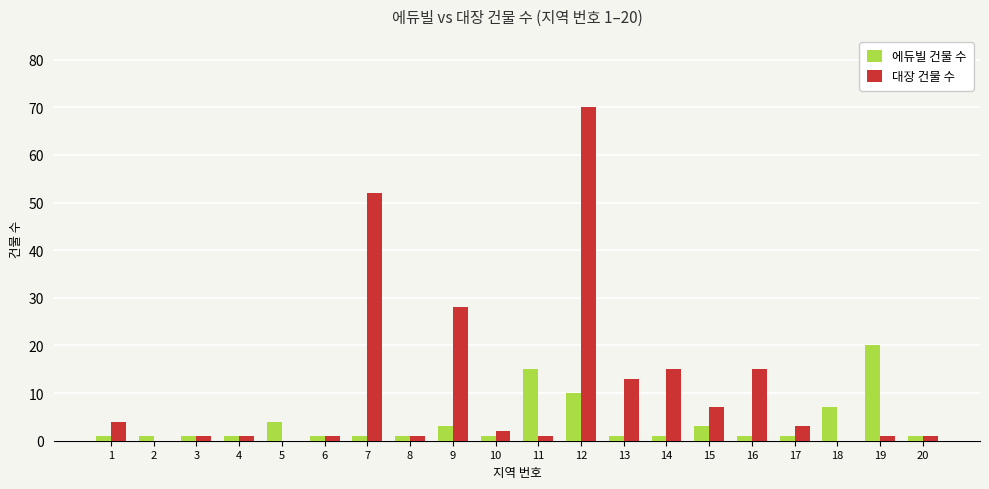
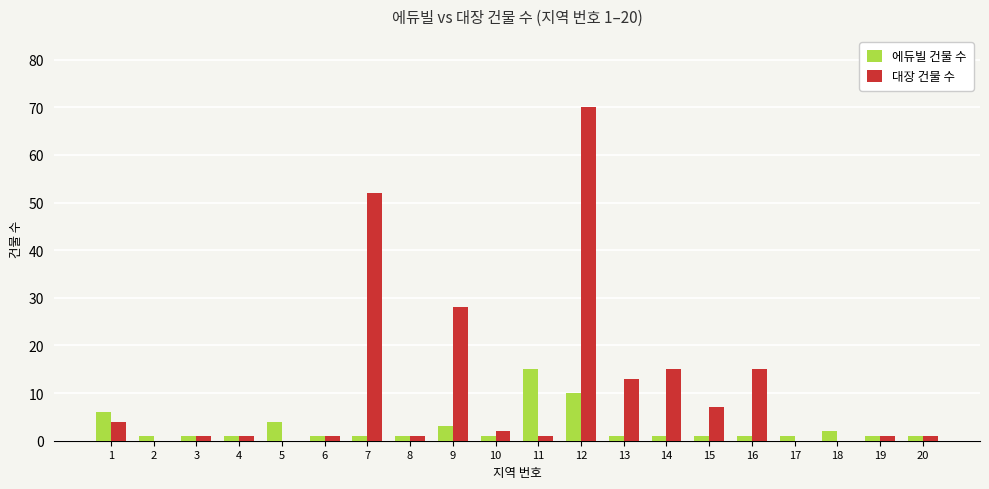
에듀빌 건물 수, 1: 1 -> 6
에듀빌 건물 수, 15: 3 -> 1
대장 건물 수, 17: 3 -> 0
에듀빌 건물 수, 18: 7 -> 2
에듀빌 건물 수, 19: 20 -> 1
